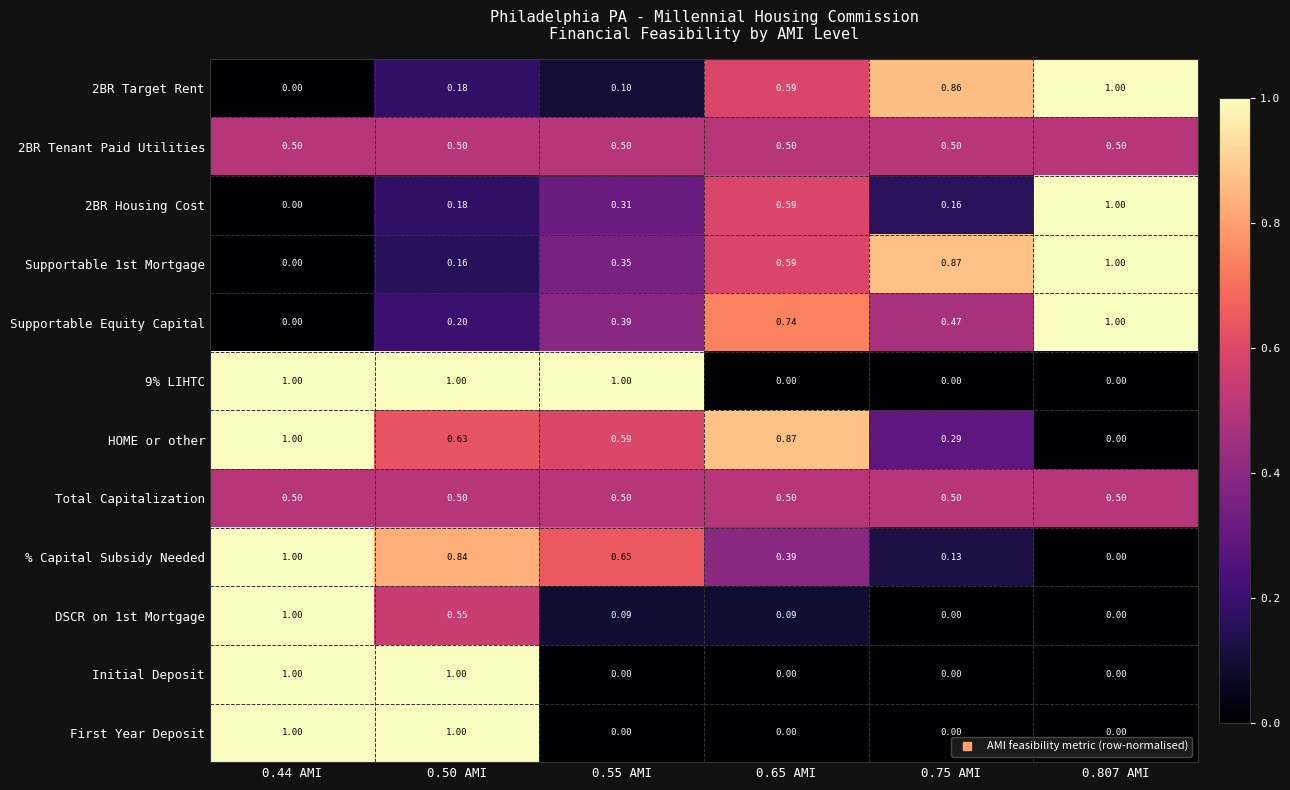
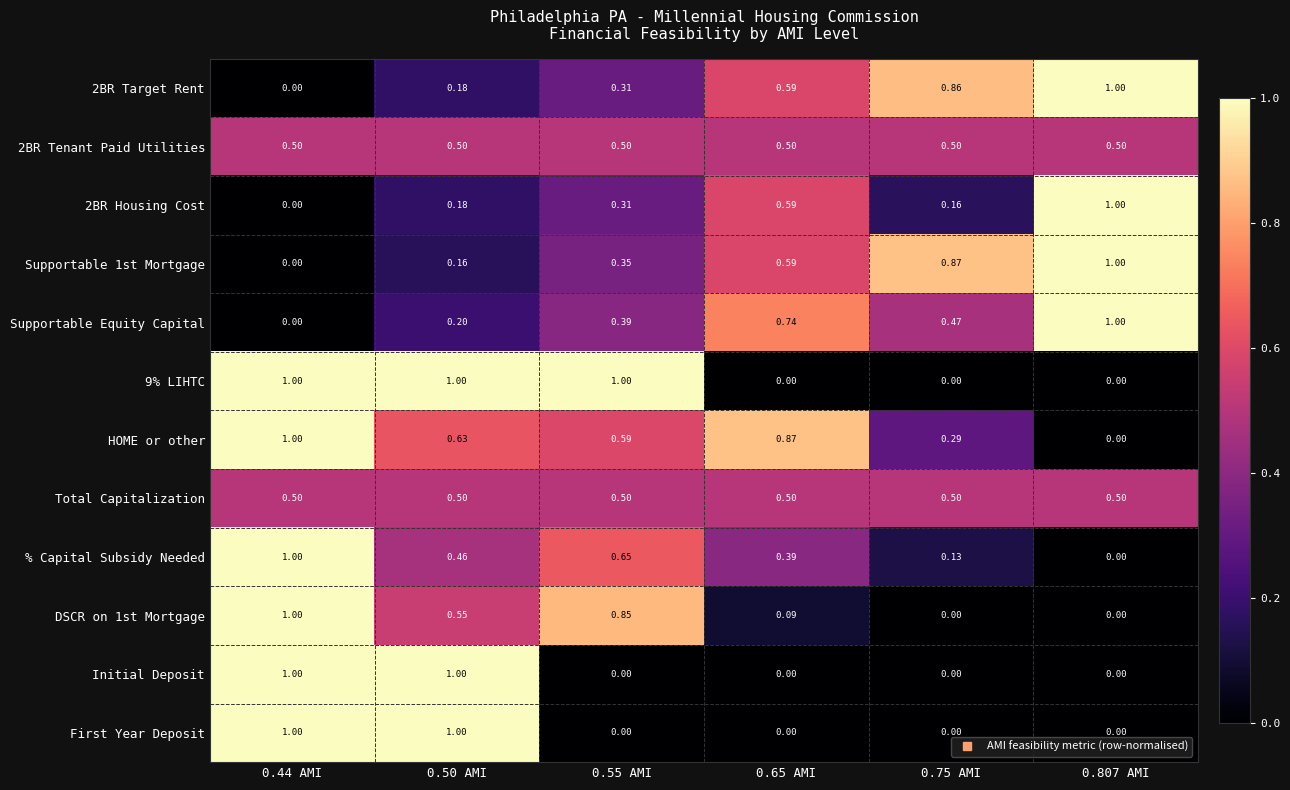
2BR Target Rent, 0.55 AMI: 0.10 -> 0.31
% Capital Subsidy Needed, 0.50 AMI: 0.84 -> 0.46
DSCR on 1st Mortgage, 0.55 AMI: 0.09 -> 0.85
